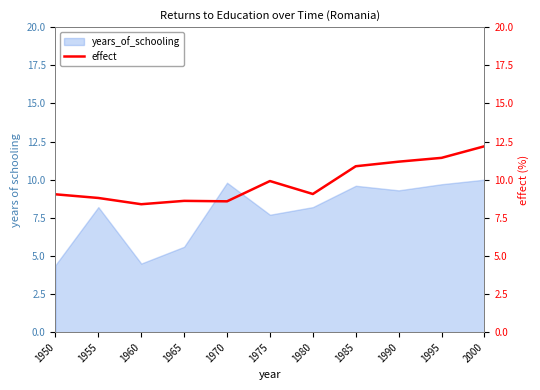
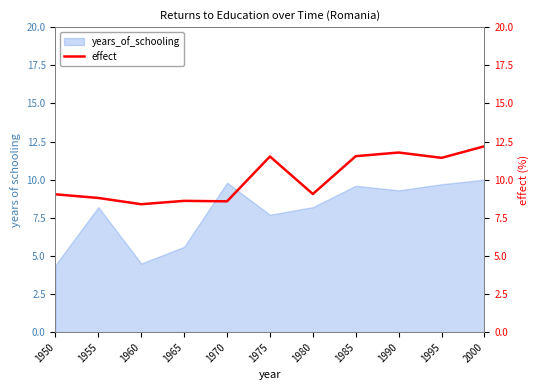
effect, 1975: 9.9 -> 11.5
effect, 1985: 10.9 -> 11.5
effect, 1990: 11.2 -> 11.8
